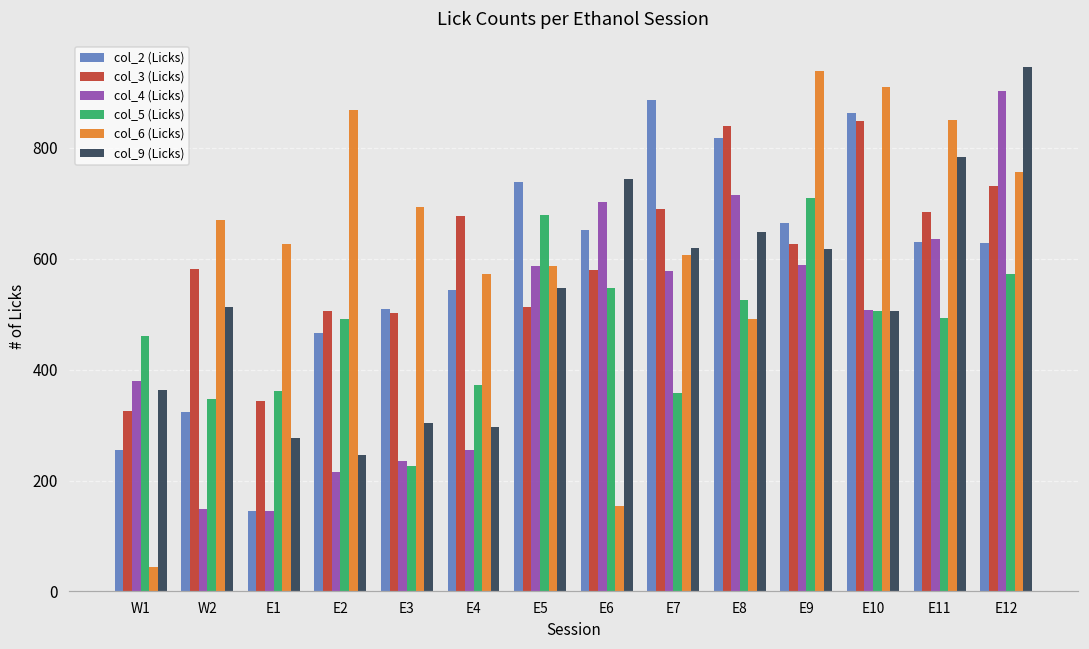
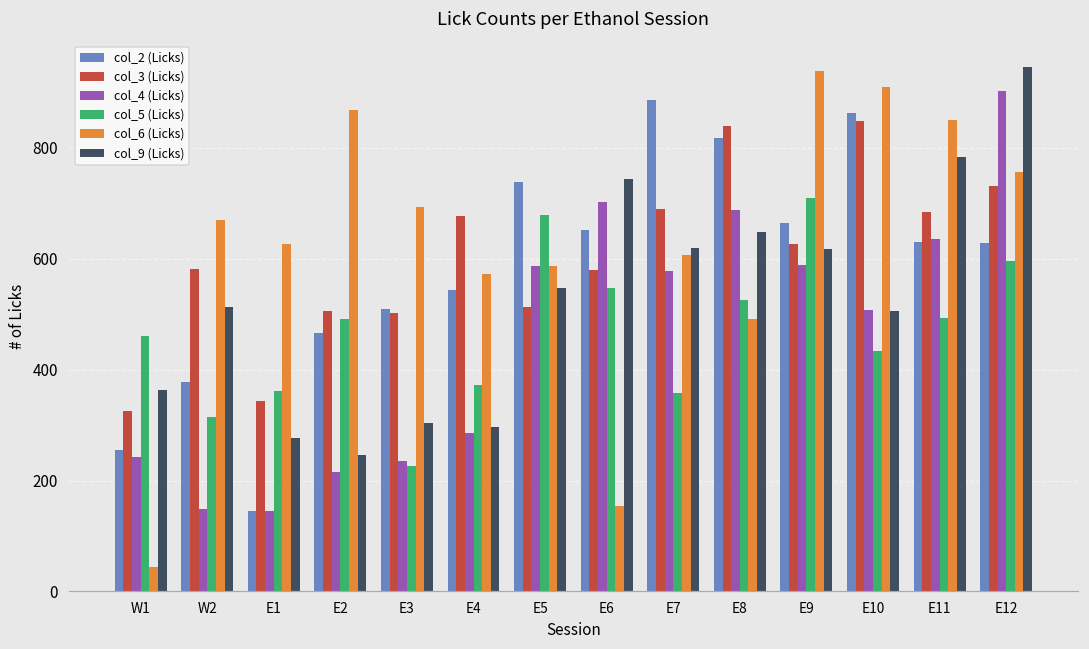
col_4 (Licks), W1: 380 -> 240
col_2 (Licks), W2: 320 -> 380
col_5 (Licks), W2: 350 -> 320
col_4 (Licks), E4: 260 -> 290
col_4 (Licks), E8: 710 -> 690
col_5 (Licks), E10: 510 -> 430
col_5 (Licks), E12: 570 -> 600
